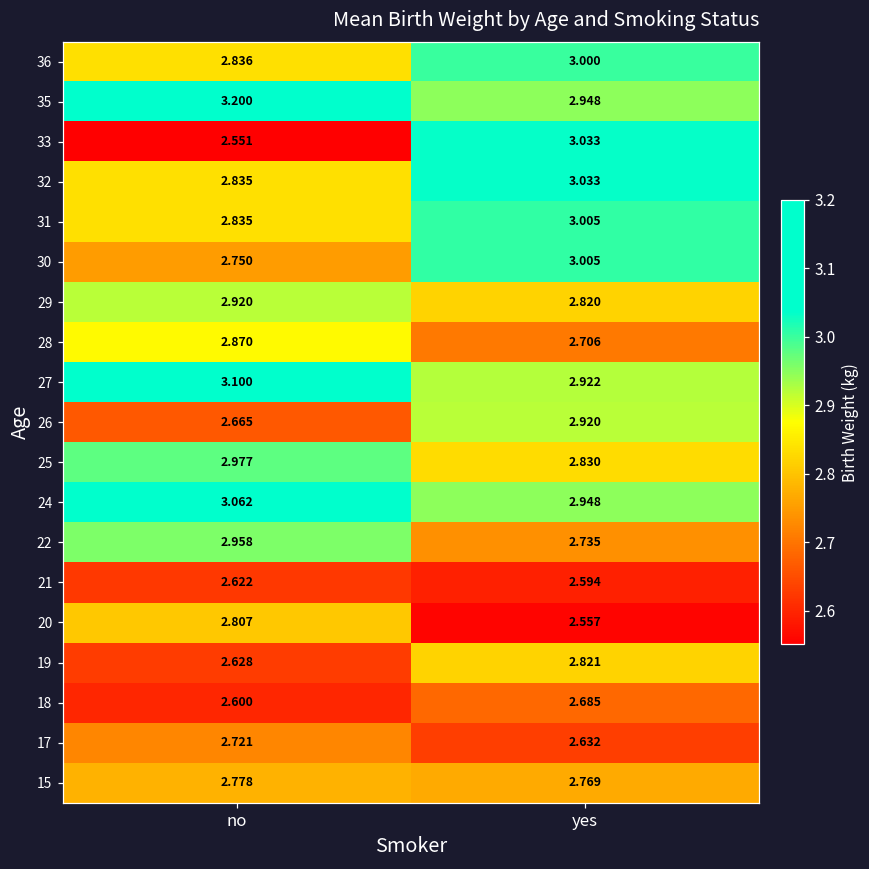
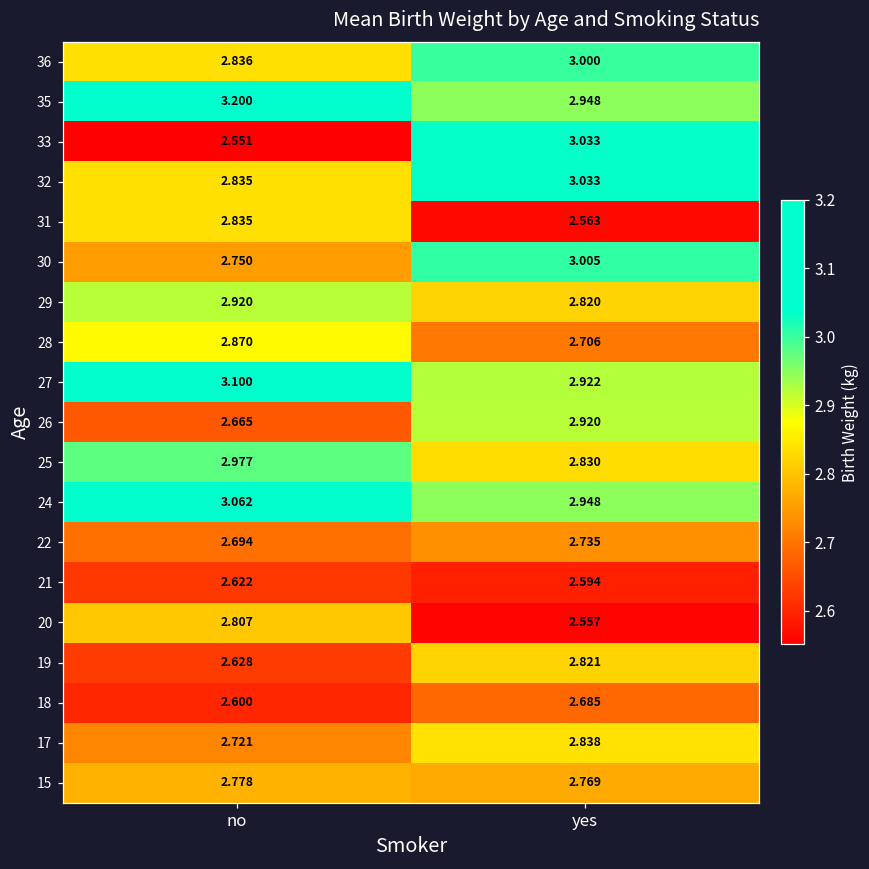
31, yes: 3.005 -> 2.563
22, no: 2.958 -> 2.694
17, yes: 2.632 -> 2.838
